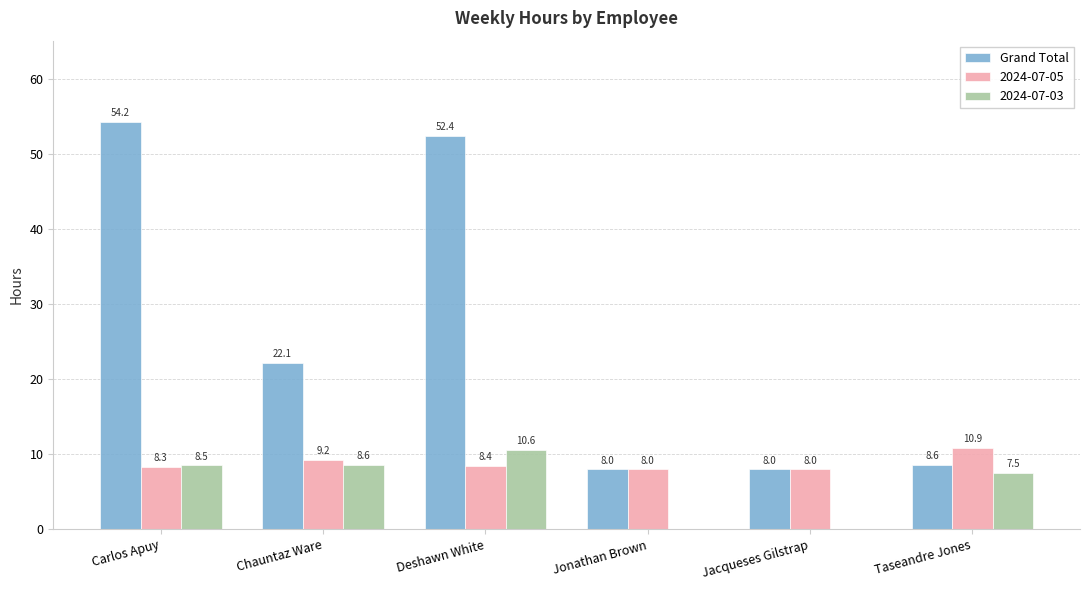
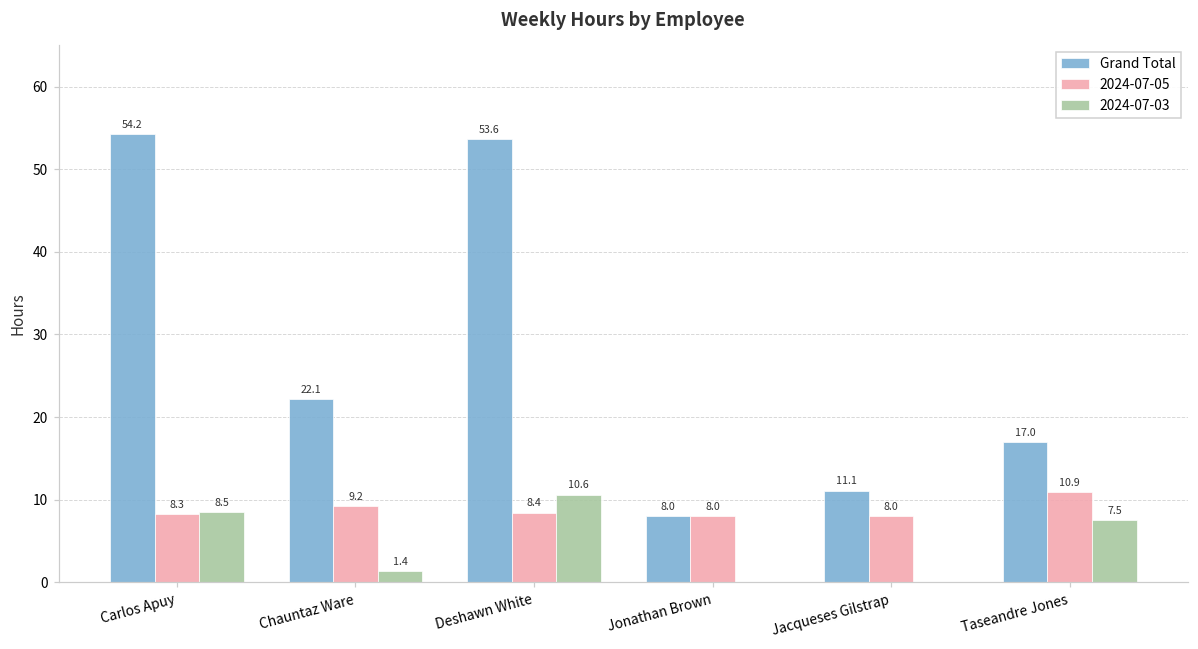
2024-07-03, Chauntaz Ware: 8.6 -> 1.4
Grand Total, Deshawn White: 52.4 -> 53.6
Grand Total, Jacqueses Gilstrap: 8.0 -> 11.1
Grand Total, Taseandre Jones: 8.6 -> 17.0
